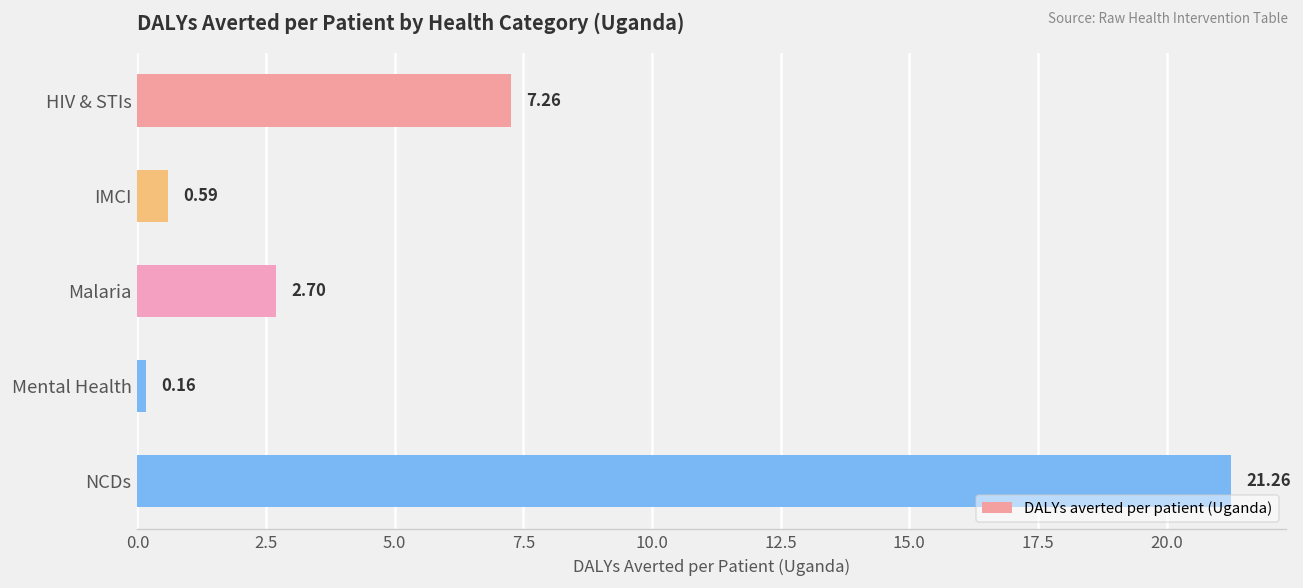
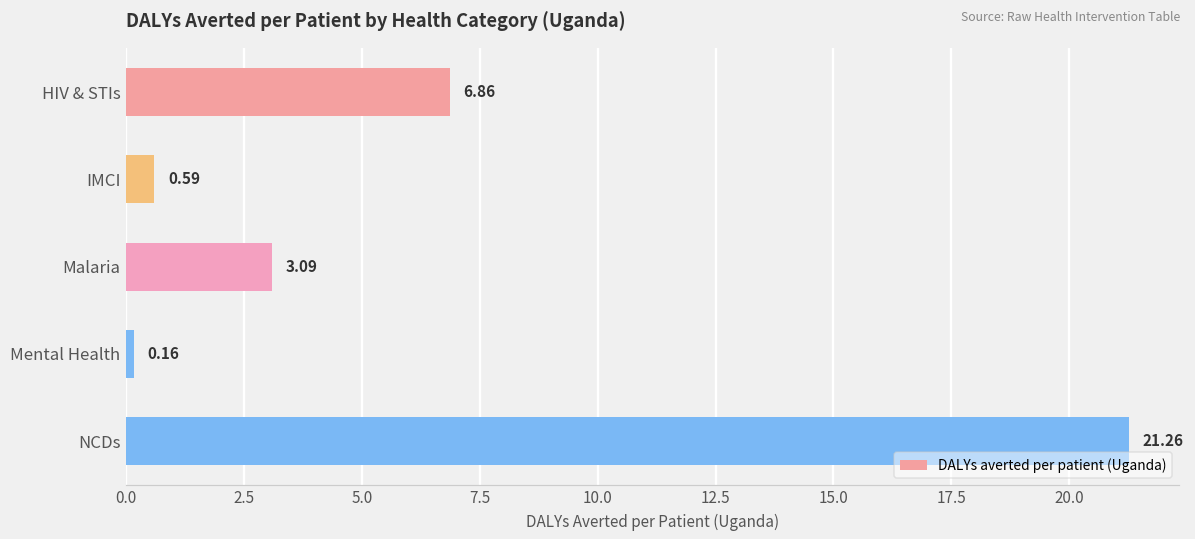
HIV & STIs: 7.26 -> 6.86
Malaria: 2.70 -> 3.09
